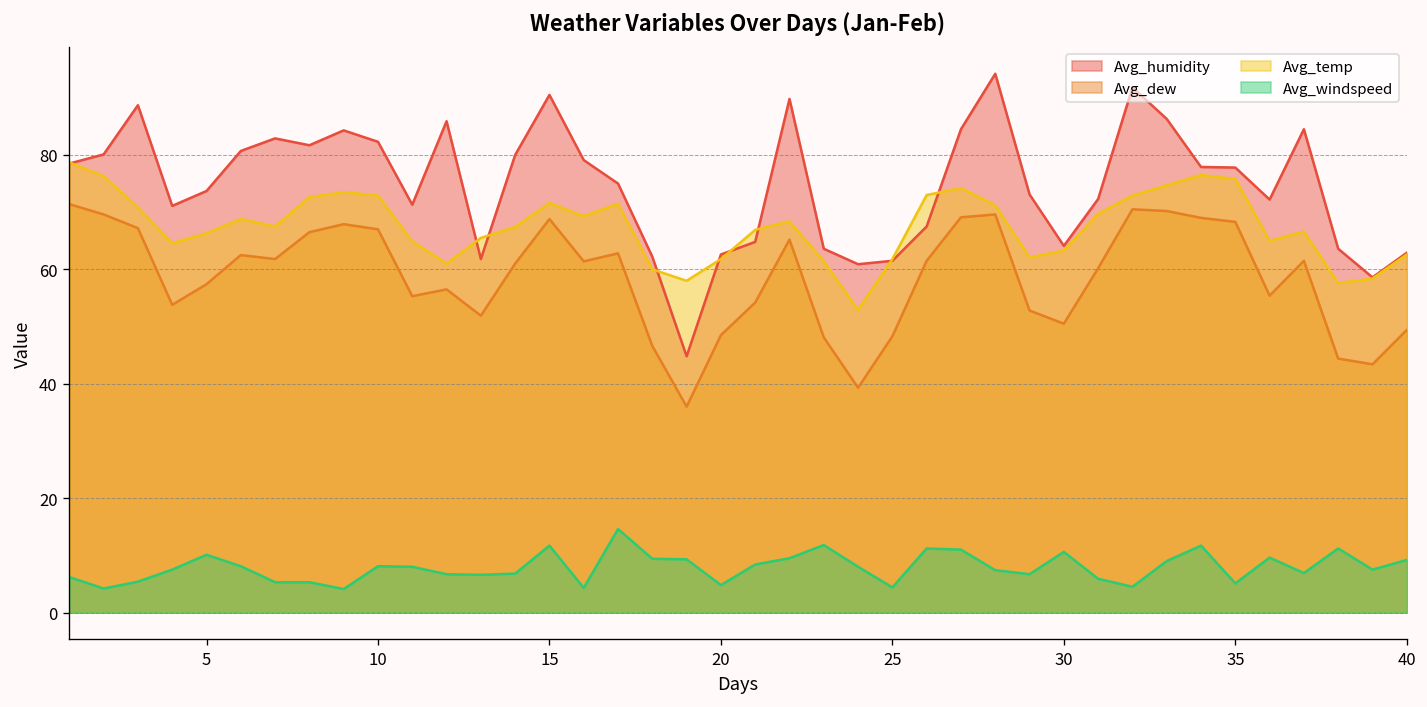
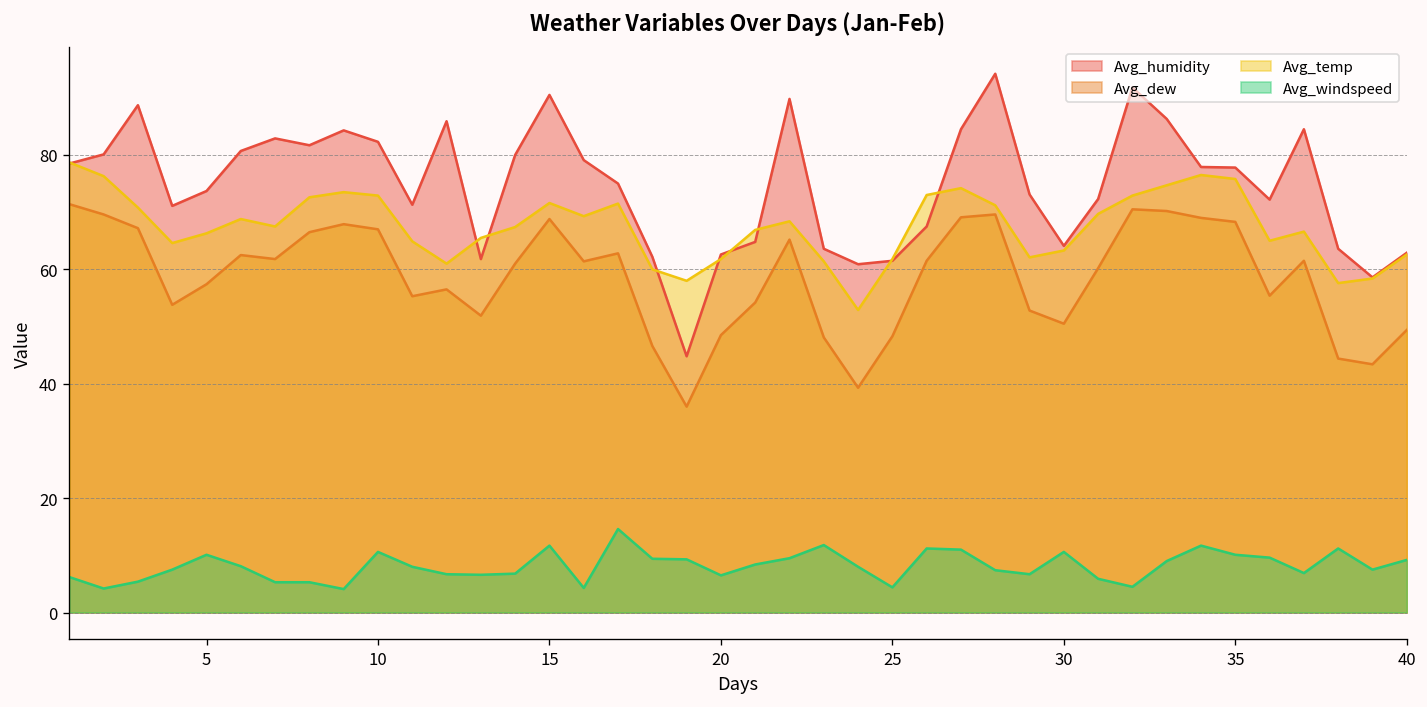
Avg_windspeed, 10: 8 -> 11
Avg_windspeed, 20: 5 -> 7
Avg_windspeed, 35: 5 -> 10
